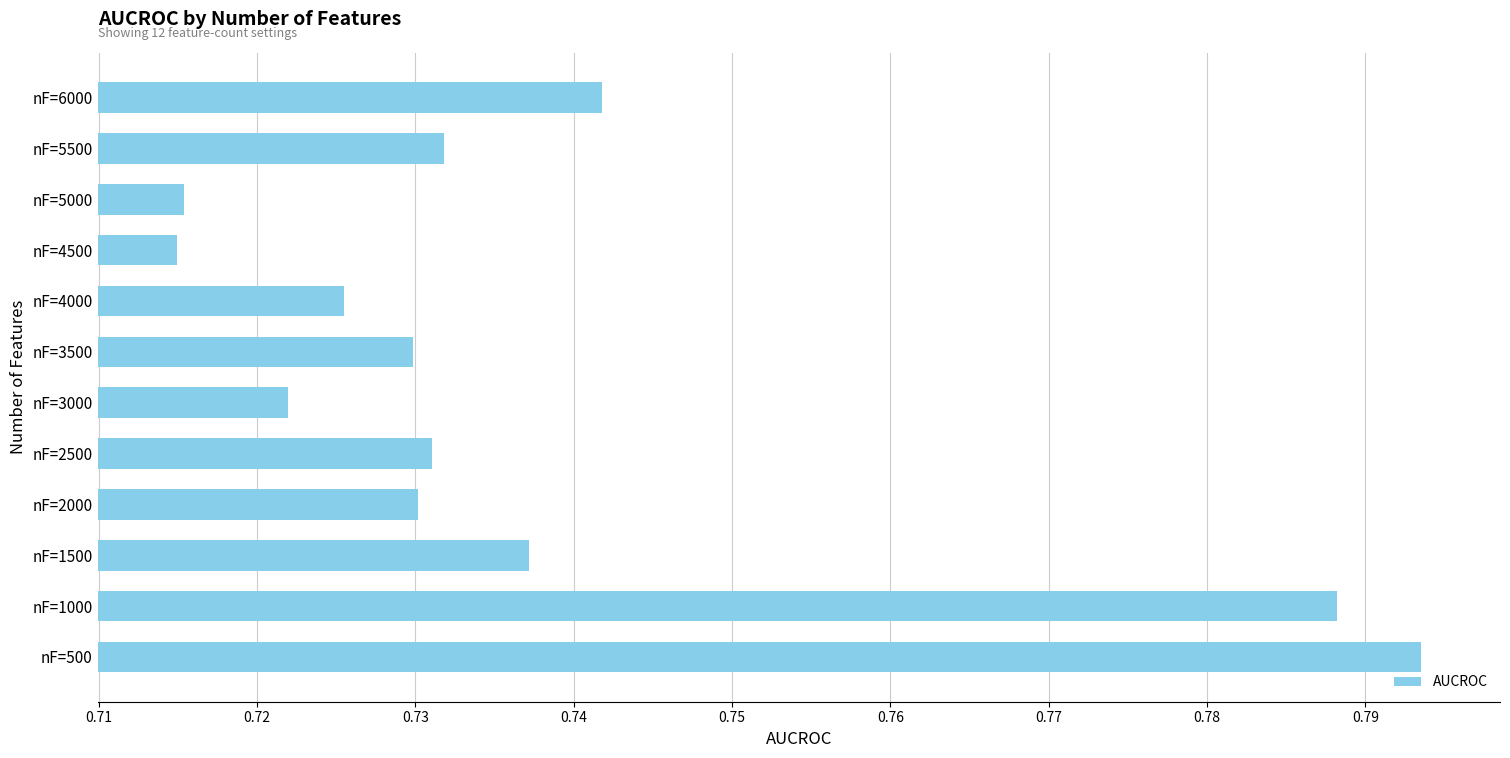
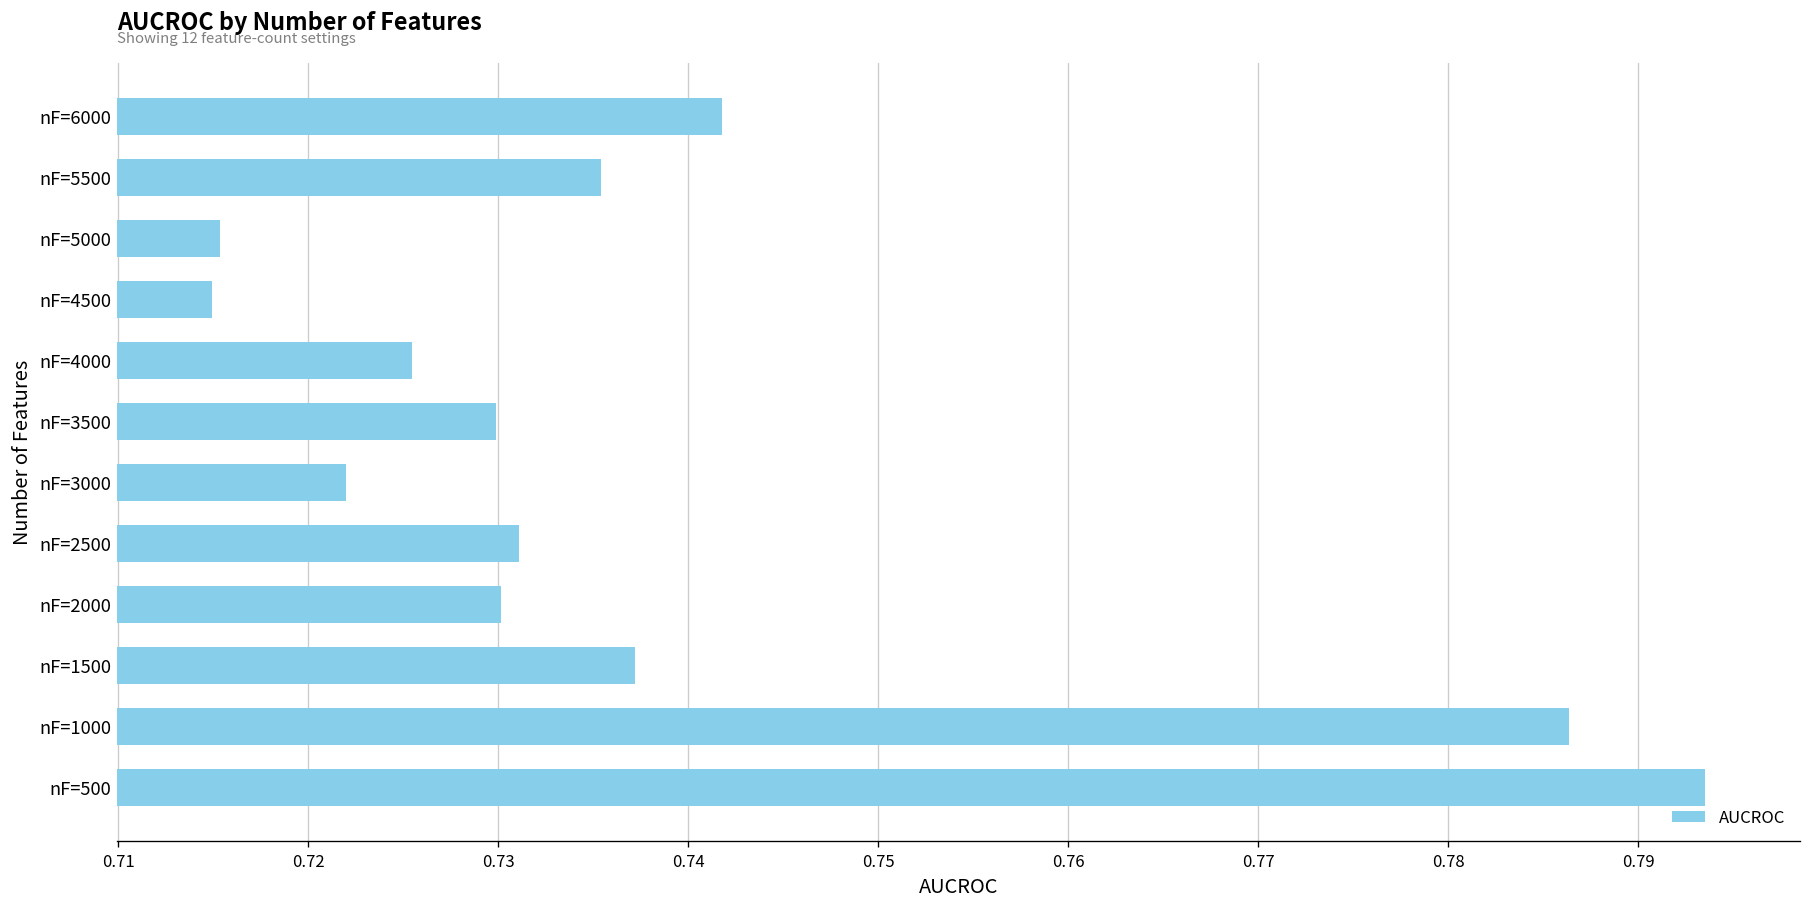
nF=5500: 0.7318 -> 0.7354
nF=1000: 0.7882 -> 0.7864
